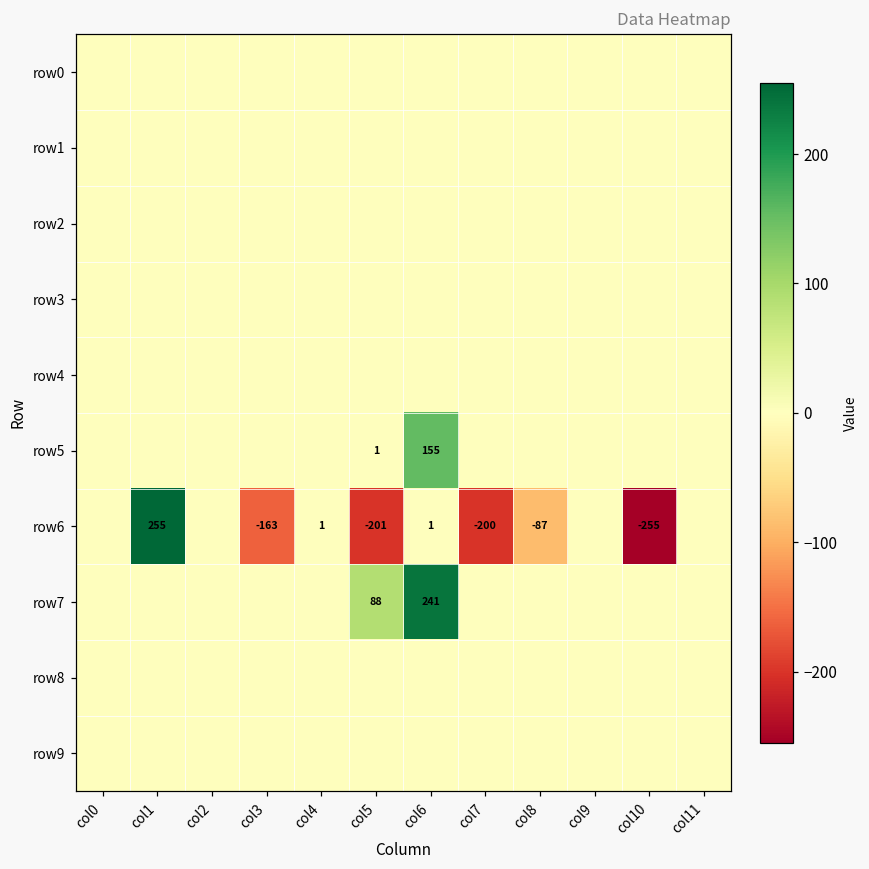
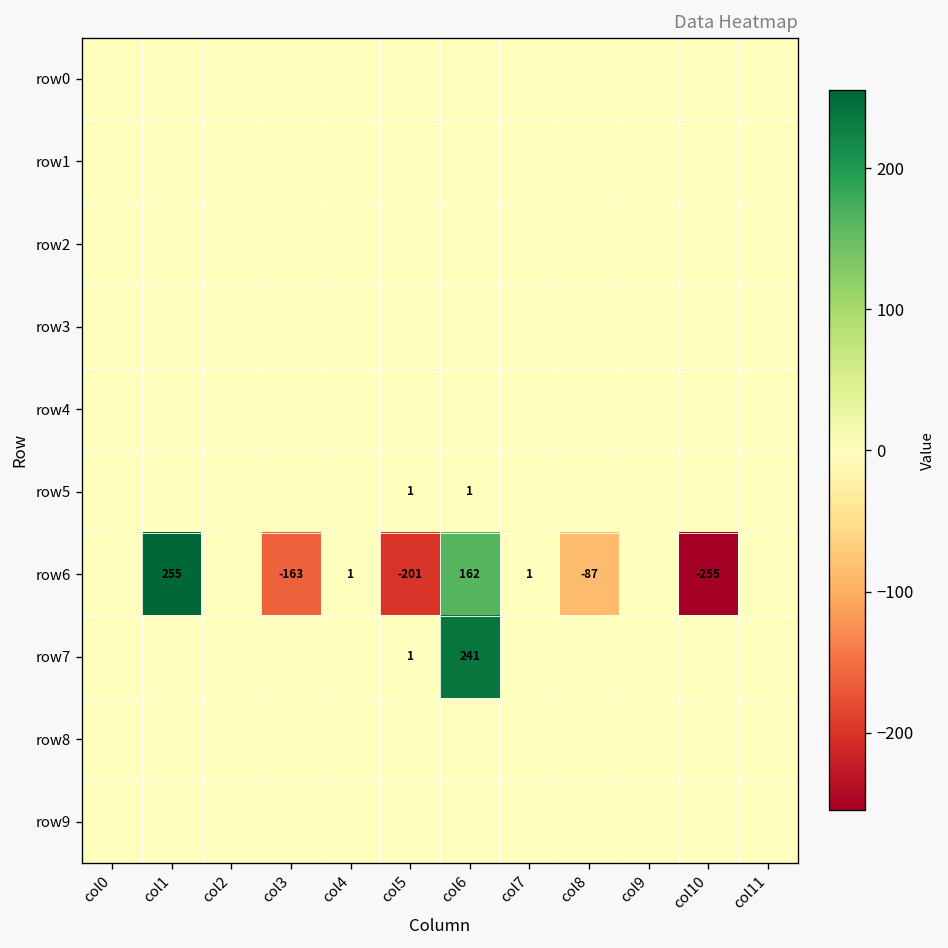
row5, col6: 155 -> 1
row6, col6: 1 -> 162
row6, col7: -200 -> 1
row7, col5: 88 -> 1
